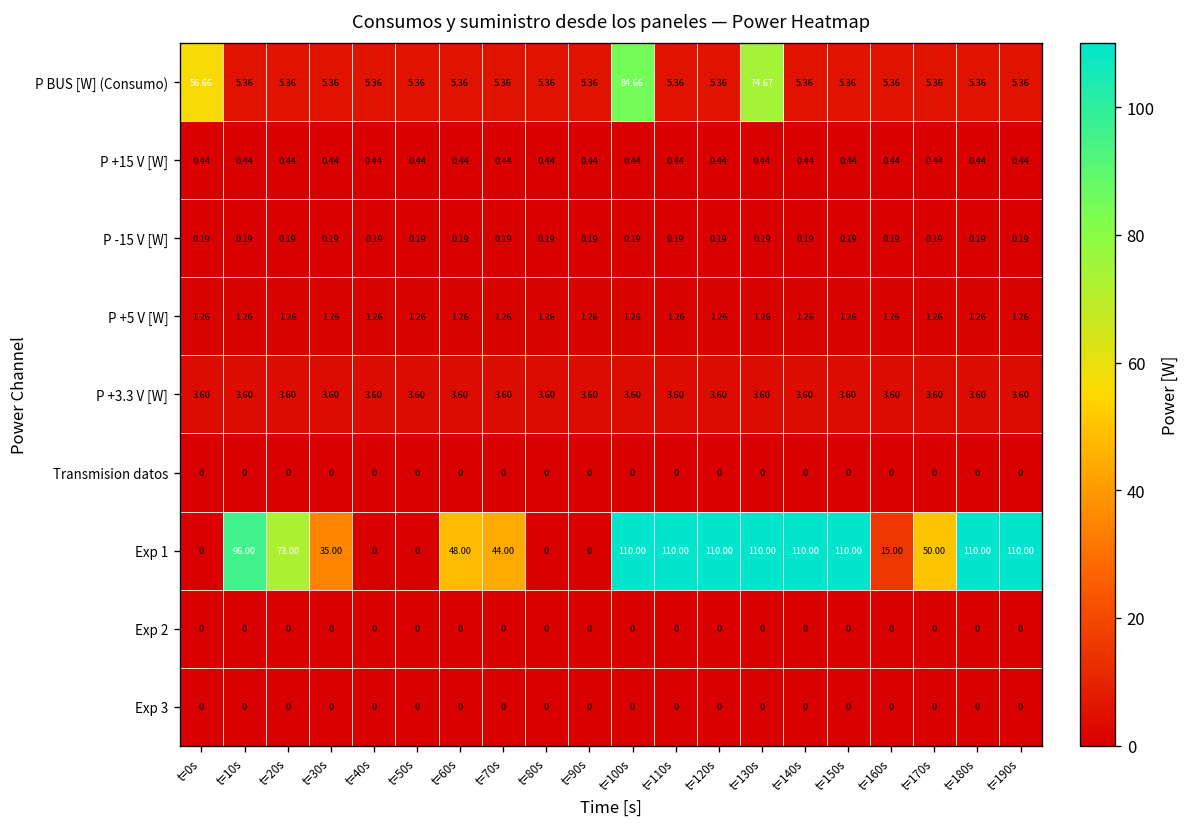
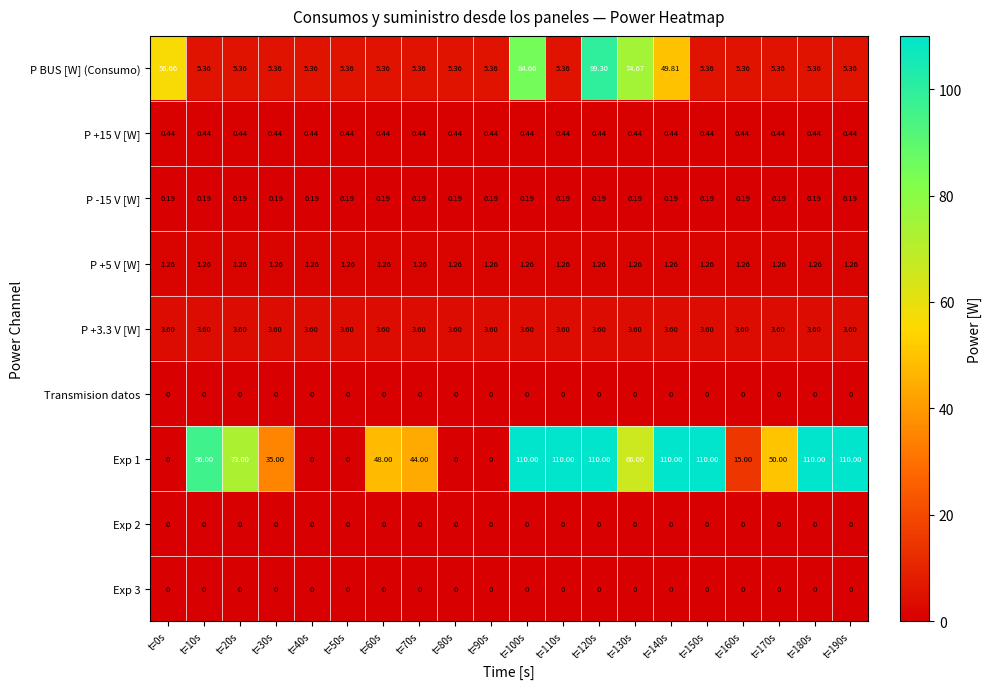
P BUS [W] (Consumo), t=120s: 5.36 -> 99.30
P BUS [W] (Consumo), t=140s: 5.36 -> 49.81
Exp 1, t=130s: 110.00 -> 66.00
